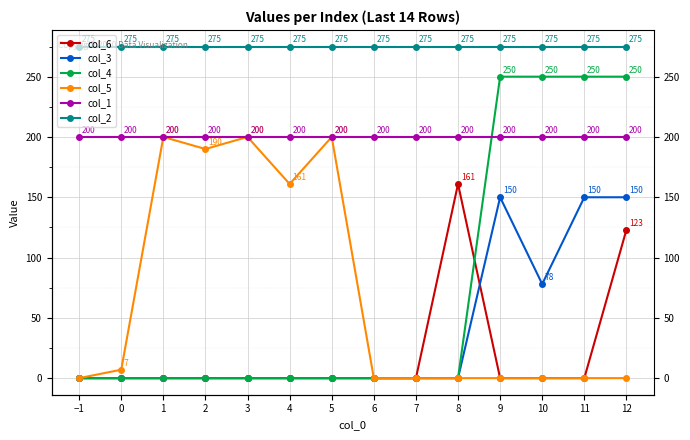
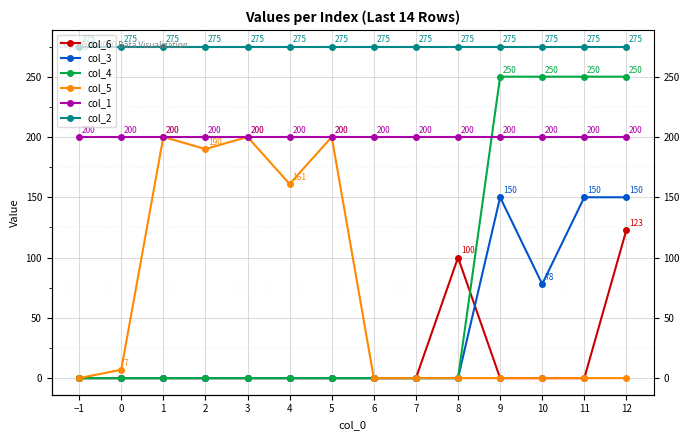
col_6, 8: 161 -> 100
